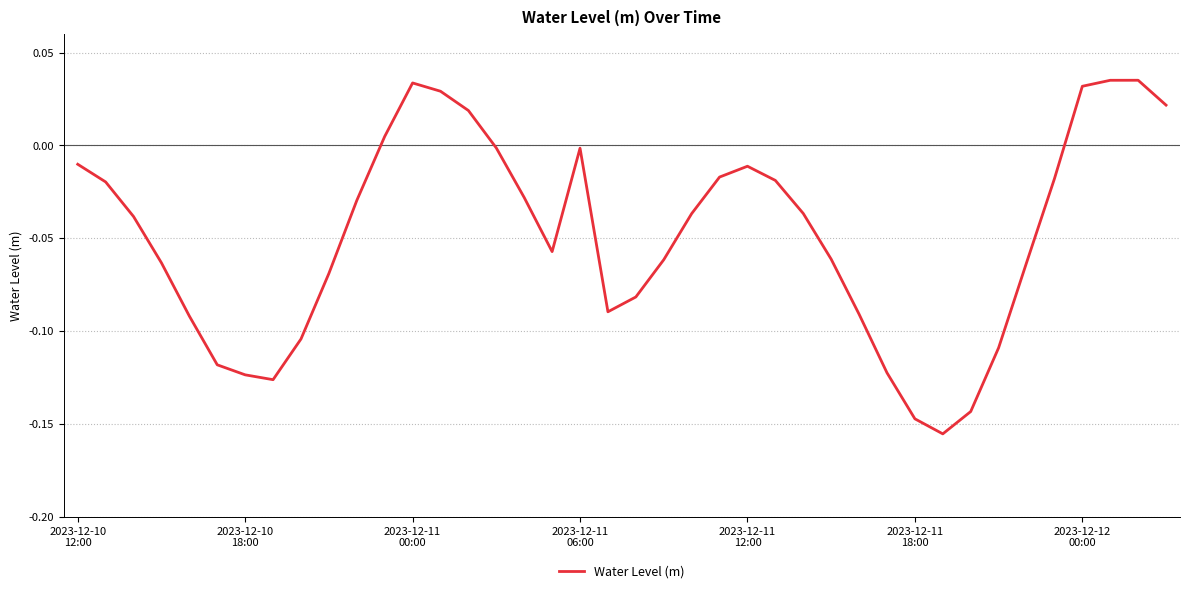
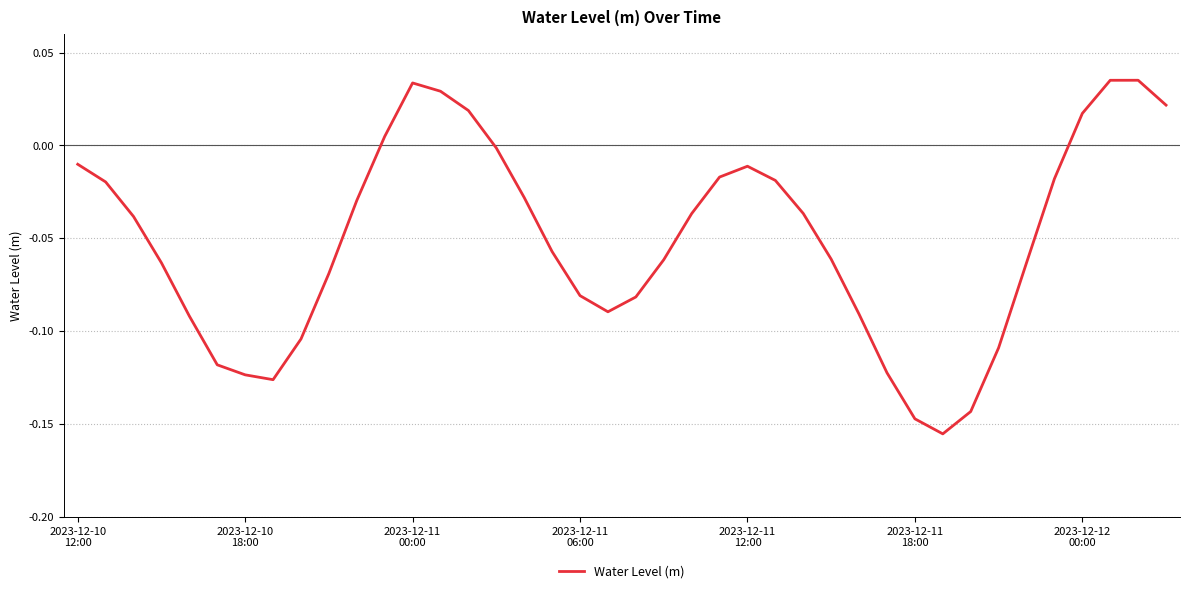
2023-12-11 06:00: -0.001 -> -0.081
2023-12-12 00:00: 0.032 -> 0.017
